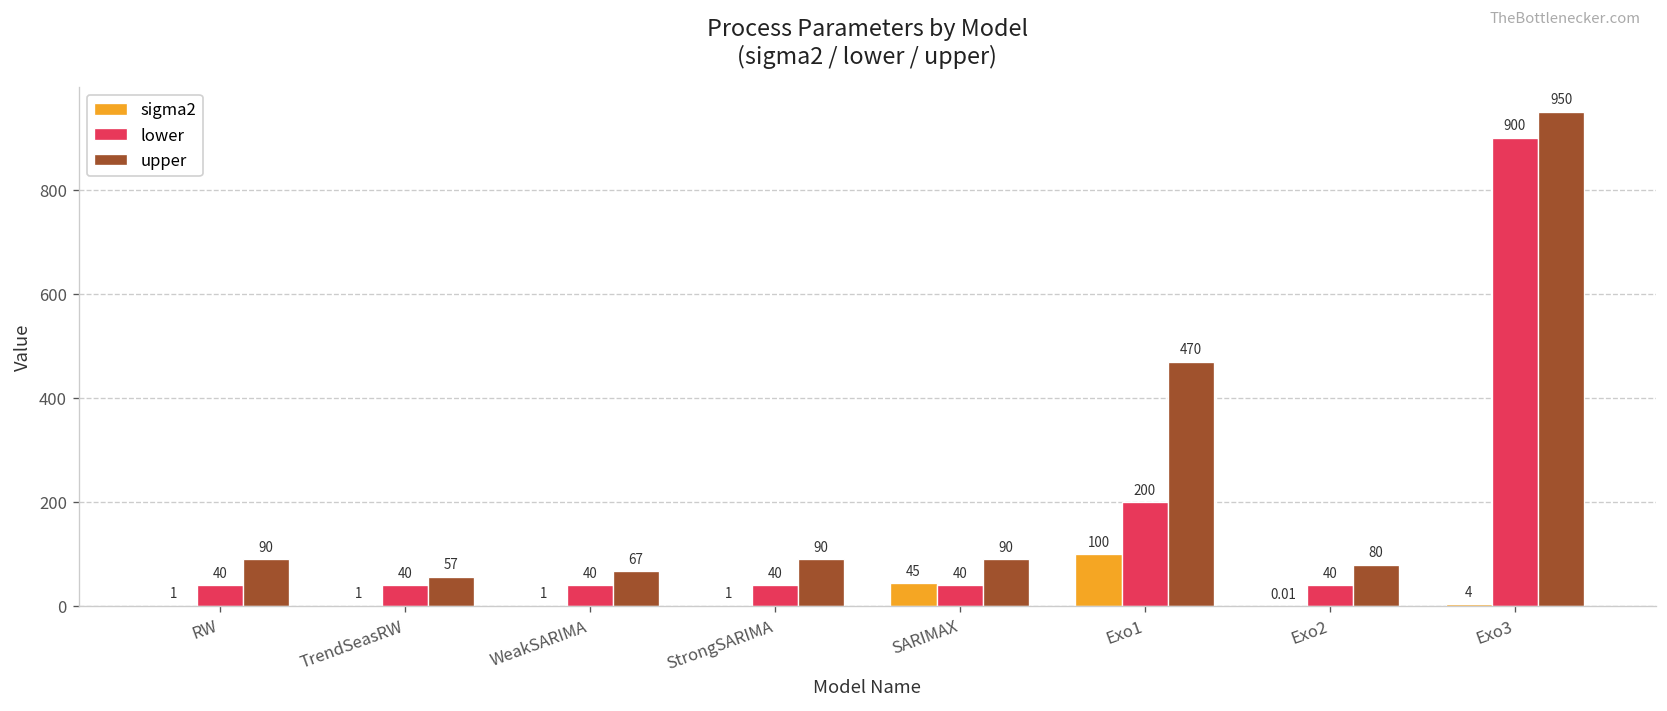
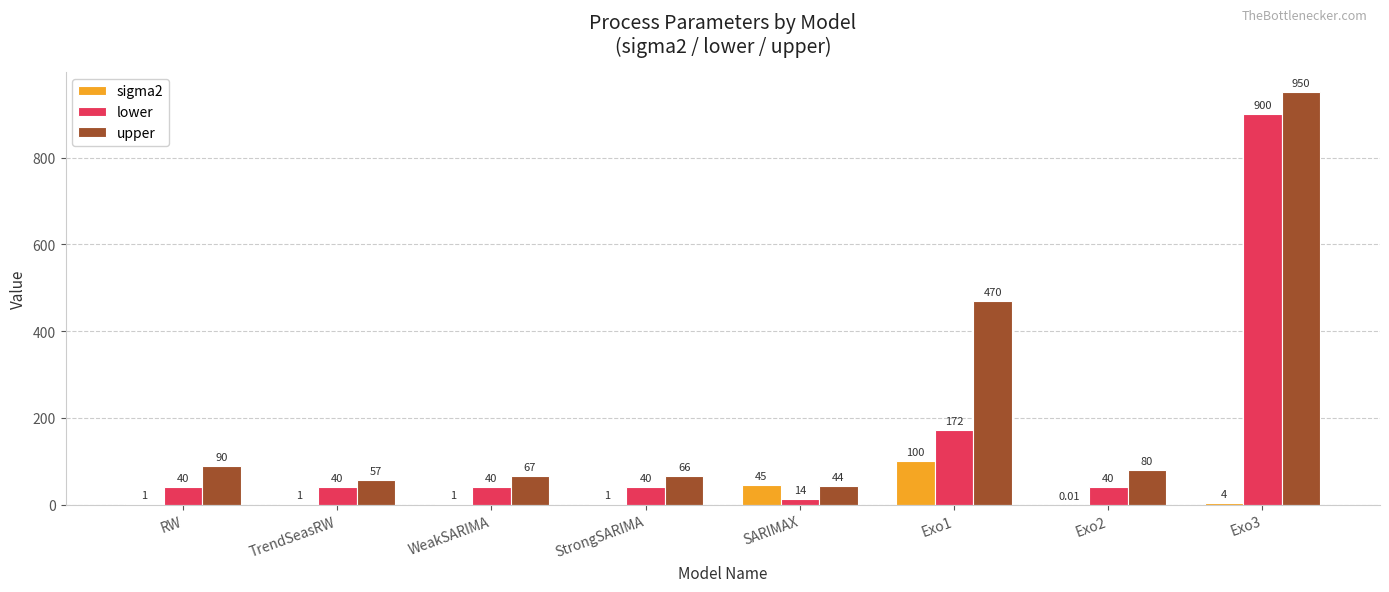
upper, StrongSARIMA: 90 -> 66
lower, SARIMAX: 40 -> 14
upper, SARIMAX: 90 -> 44
lower, Exo1: 200 -> 172
